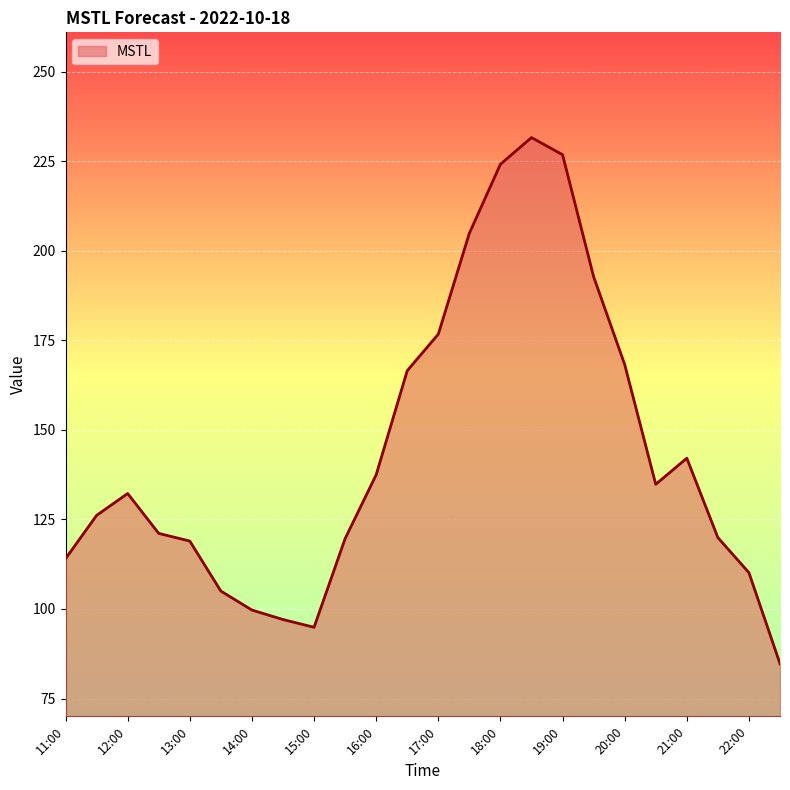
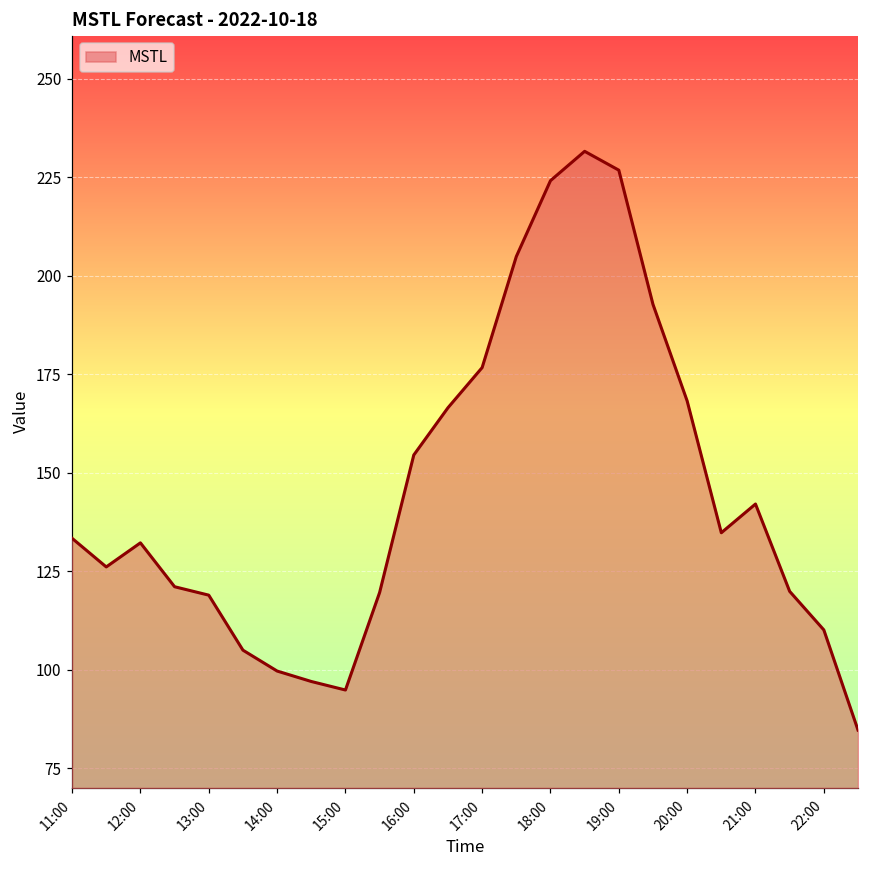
11:00: 114 -> 133
16:00: 137 -> 155
